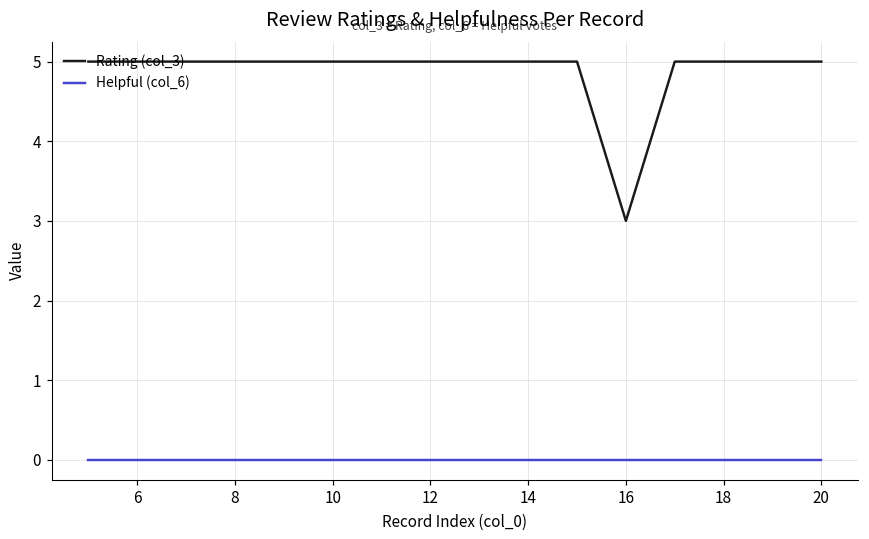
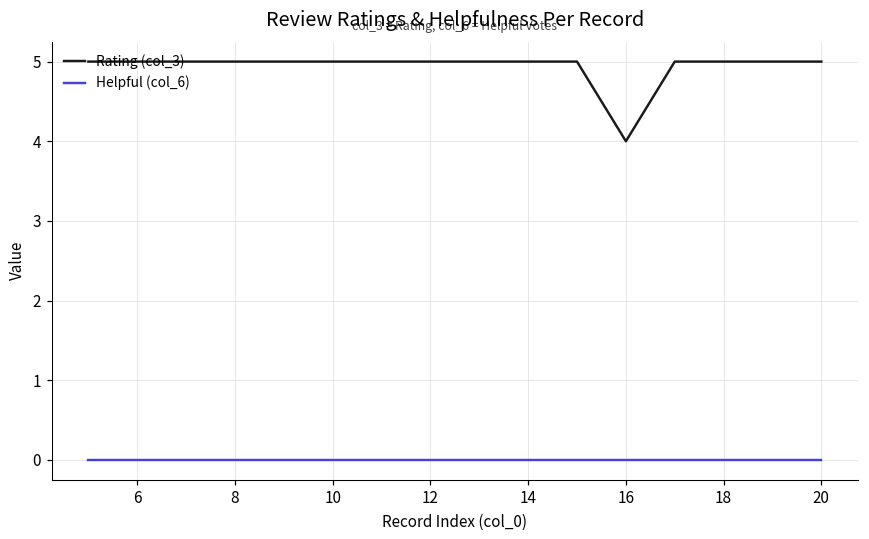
Rating (col_3), 16: 3 -> 4
